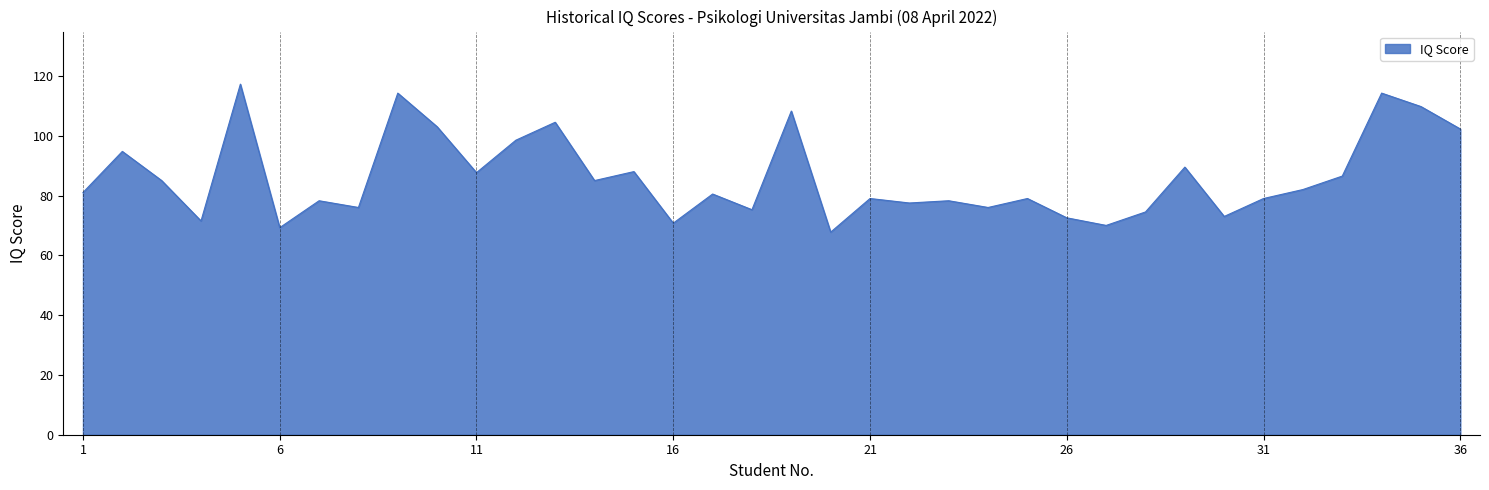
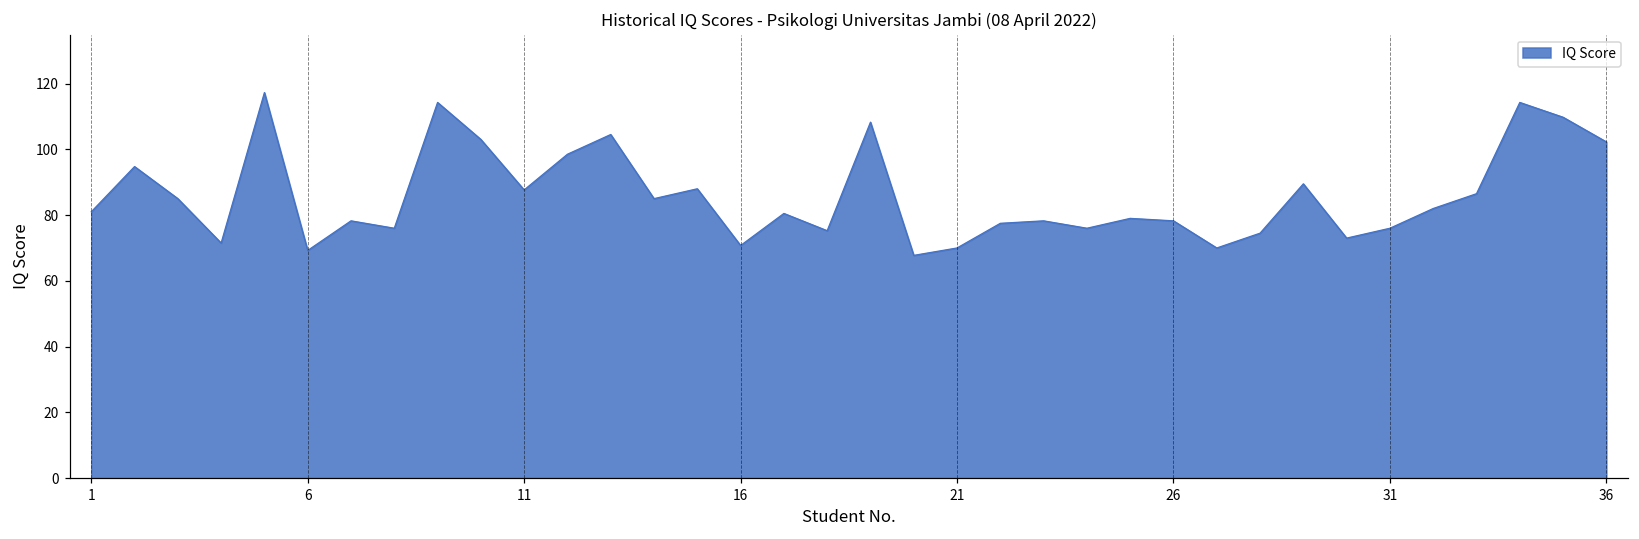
21: 79 -> 70
26: 73 -> 78
31: 79 -> 76
